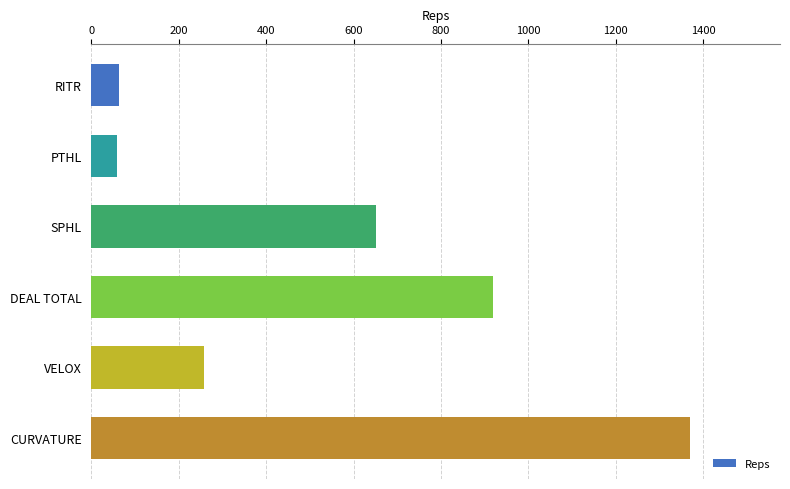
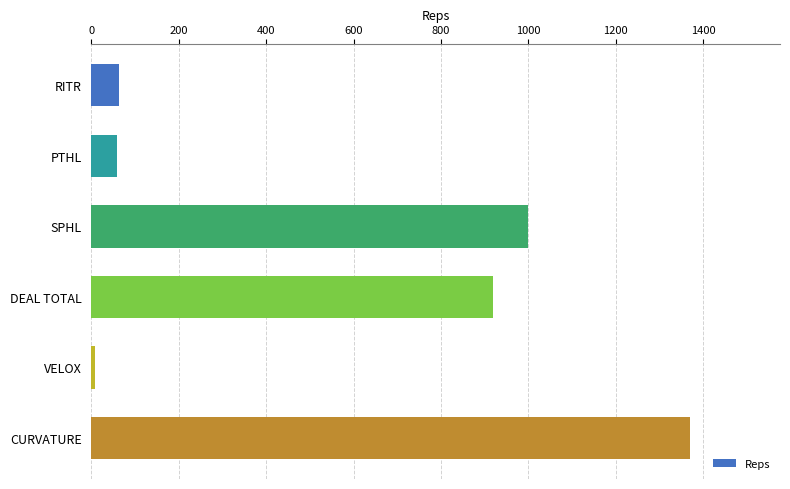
SPHL: 650 -> 1000
VELOX: 260 -> 10
